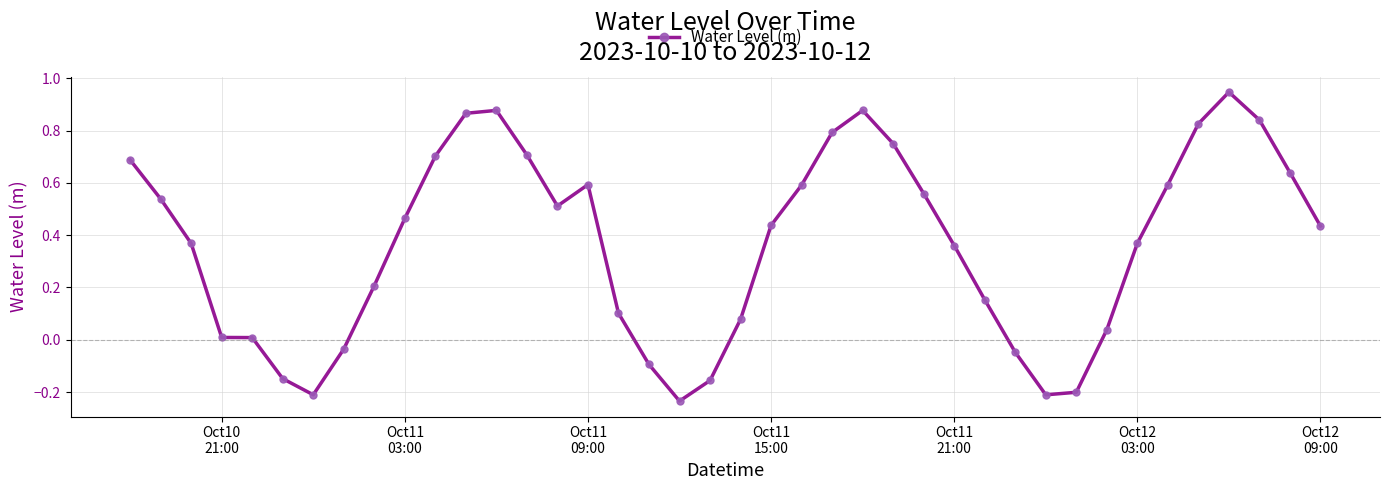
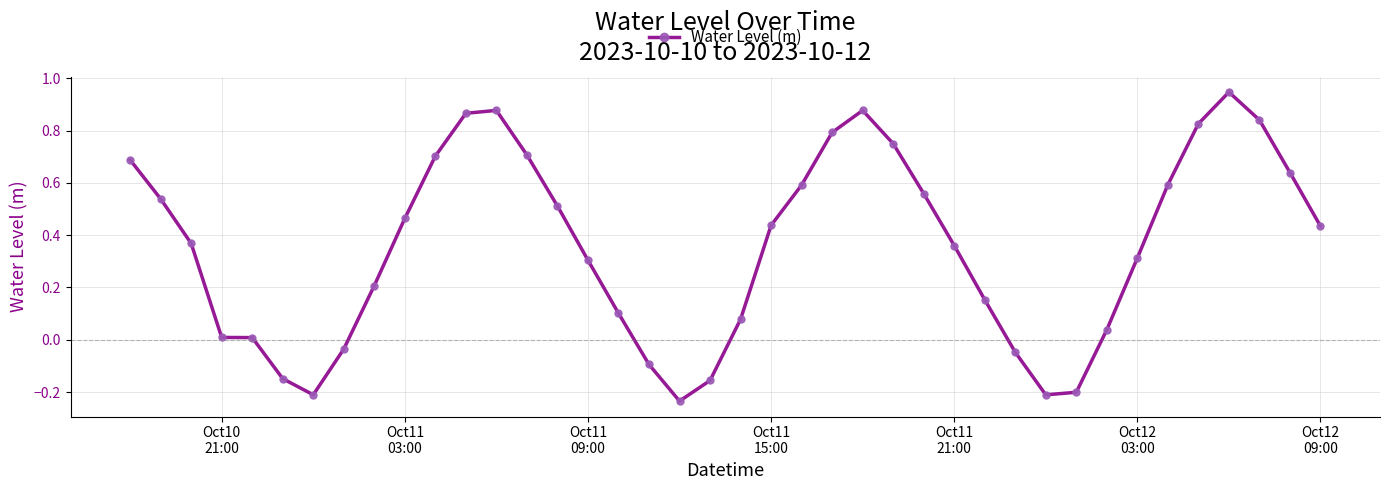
Oct11 09:00: 0.59 -> 0.30
Oct12 03:00: 0.37 -> 0.31
